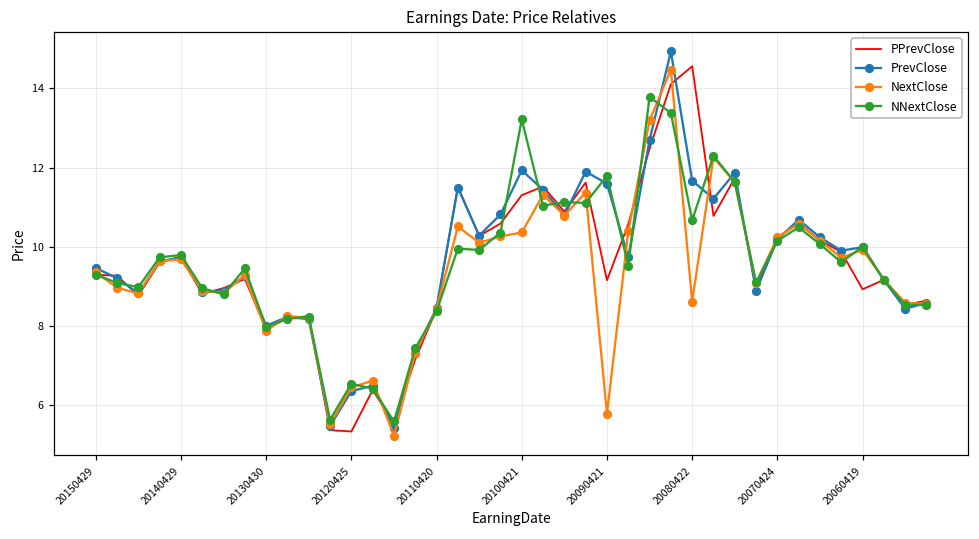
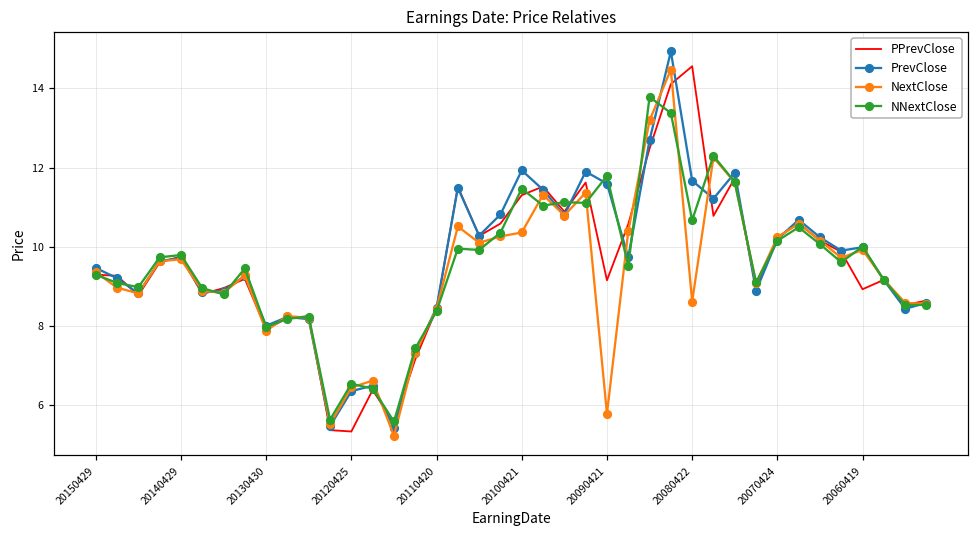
NNextClose, 20100421: 13.2 -> 11.5
